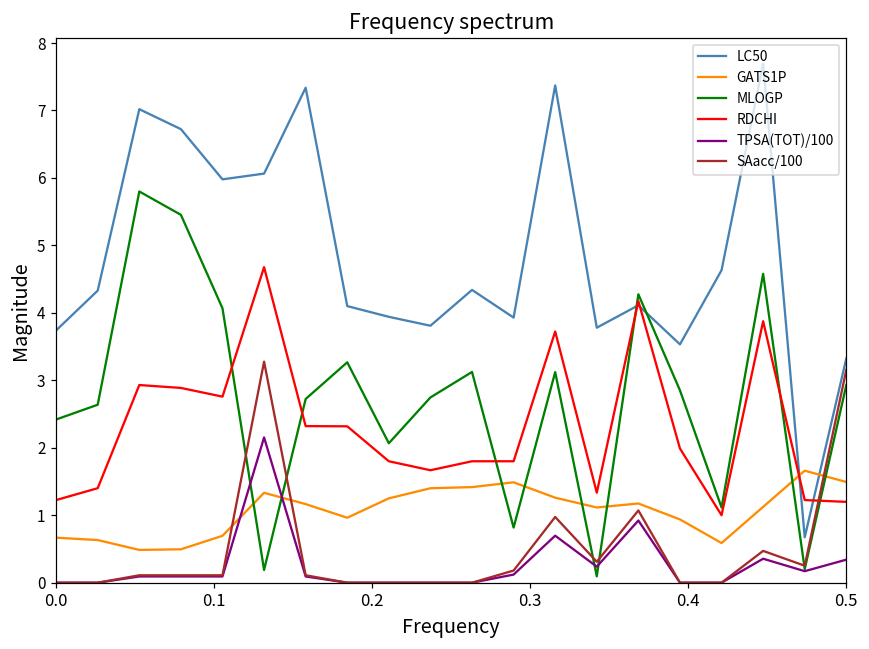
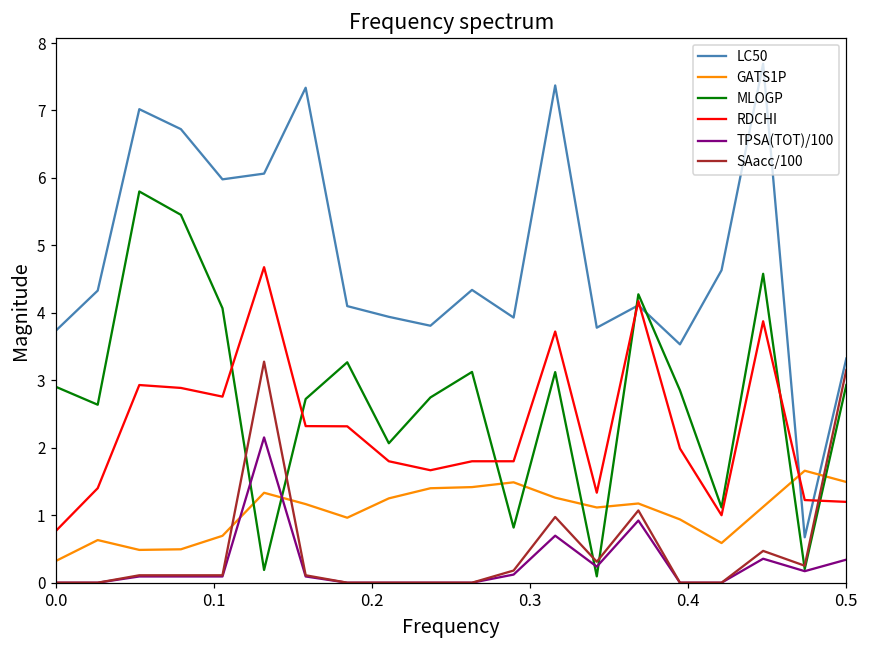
GATS1P, 0.0: 0.7 -> 0.3
MLOGP, 0.0: 2.4 -> 2.9
RDCHI, 0.0: 1.2 -> 0.8
